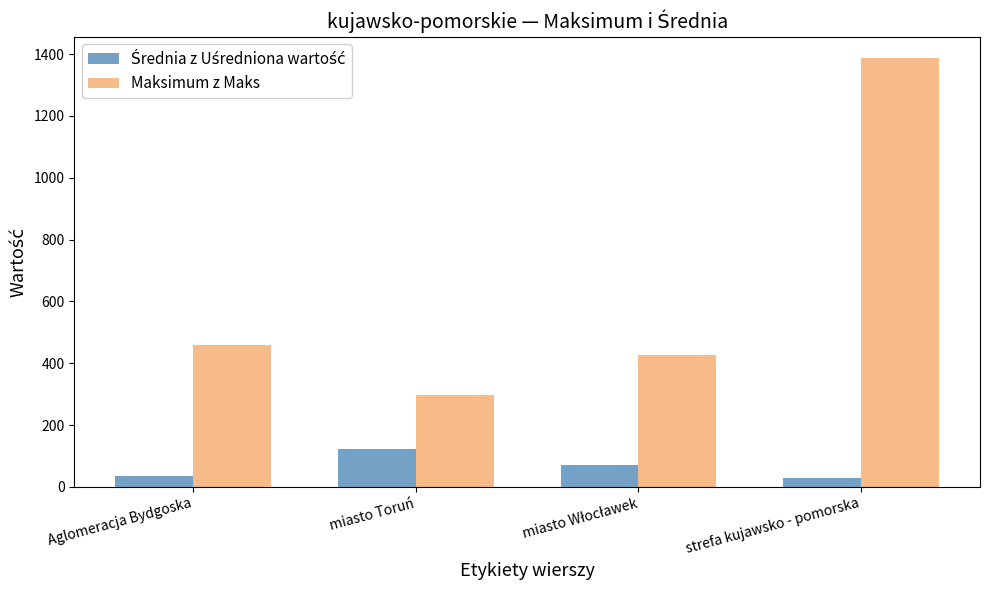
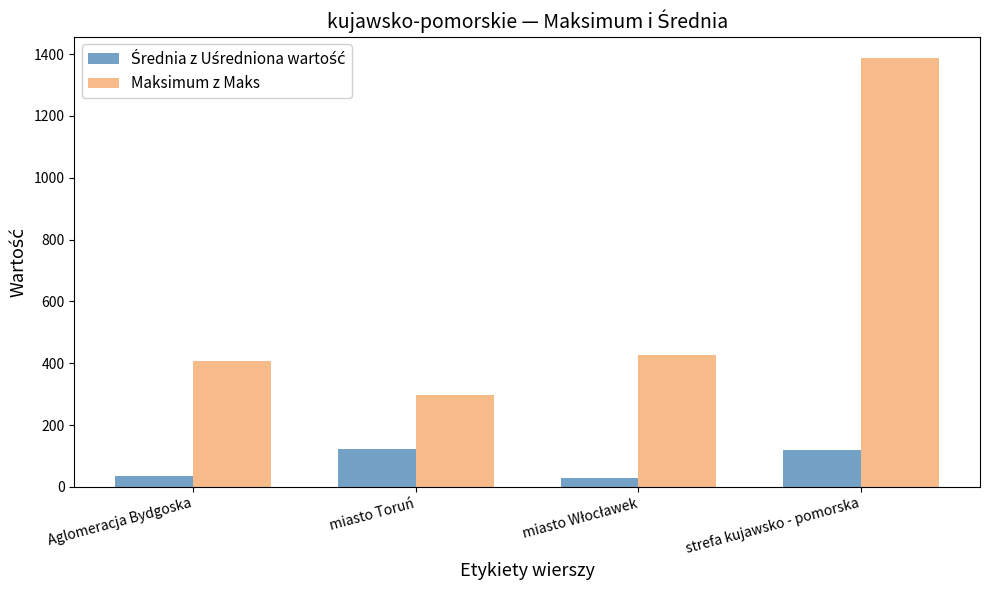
Maksimum z Maks, Aglomeracja Bydgoska: 460 -> 410
Średnia z Uśredniona wartość, miasto Włocławek: 70 -> 30
Średnia z Uśredniona wartość, strefa kujawsko - pomorska: 30 -> 120
